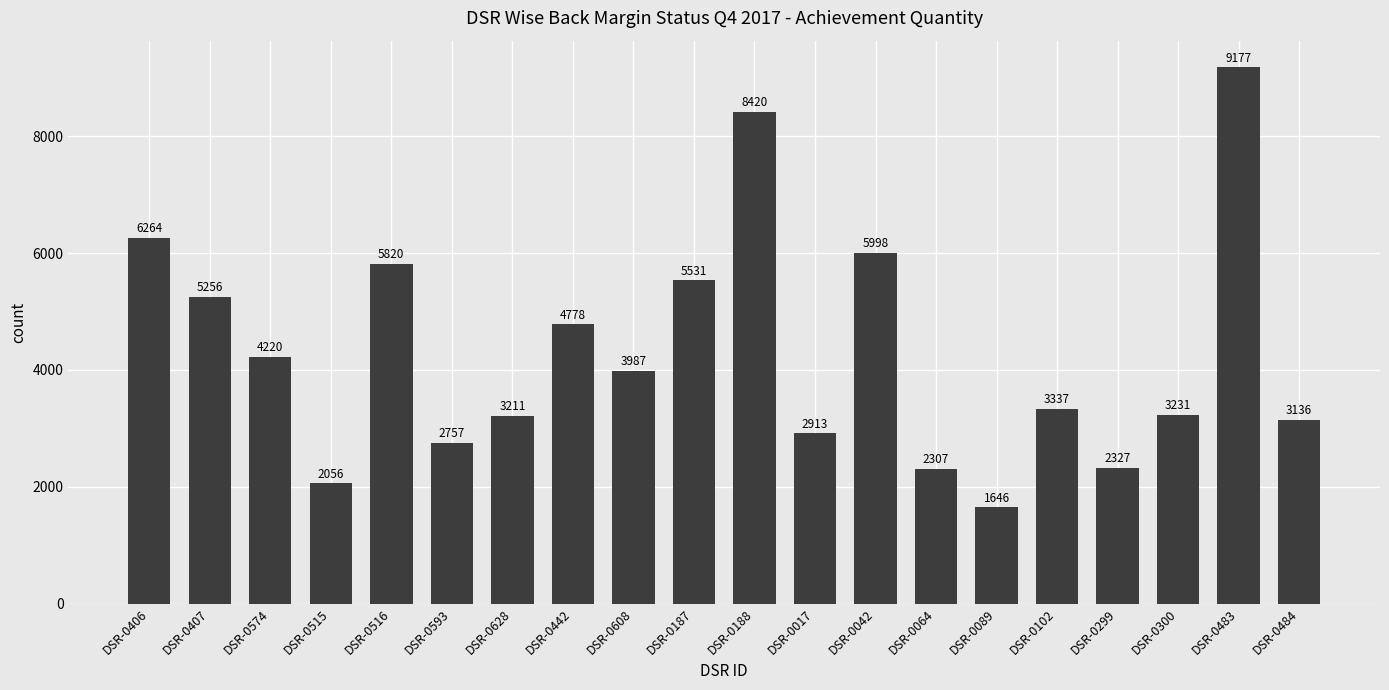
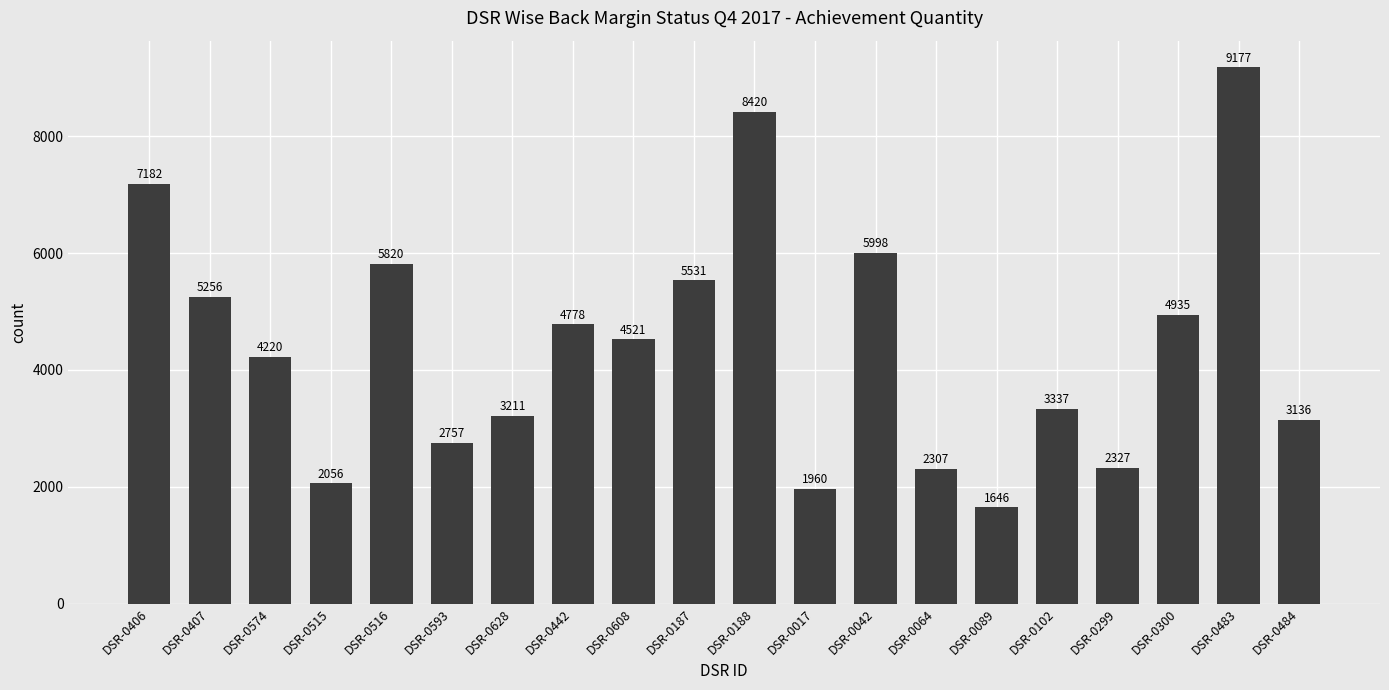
DSR-0406: 6264 -> 7182
DSR-0608: 3987 -> 4521
DSR-0017: 2913 -> 1960
DSR-0300: 3231 -> 4935
